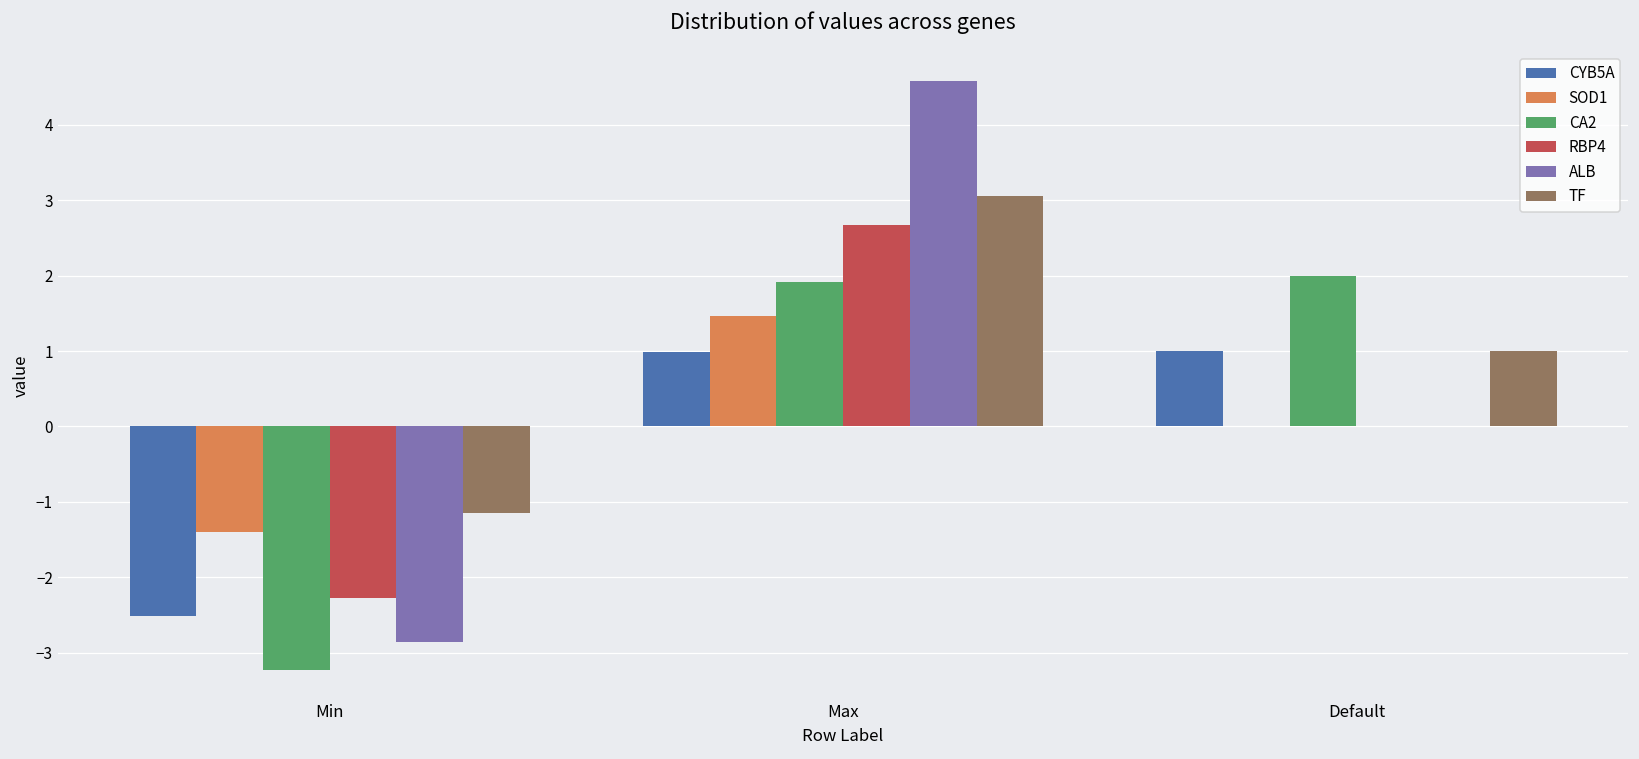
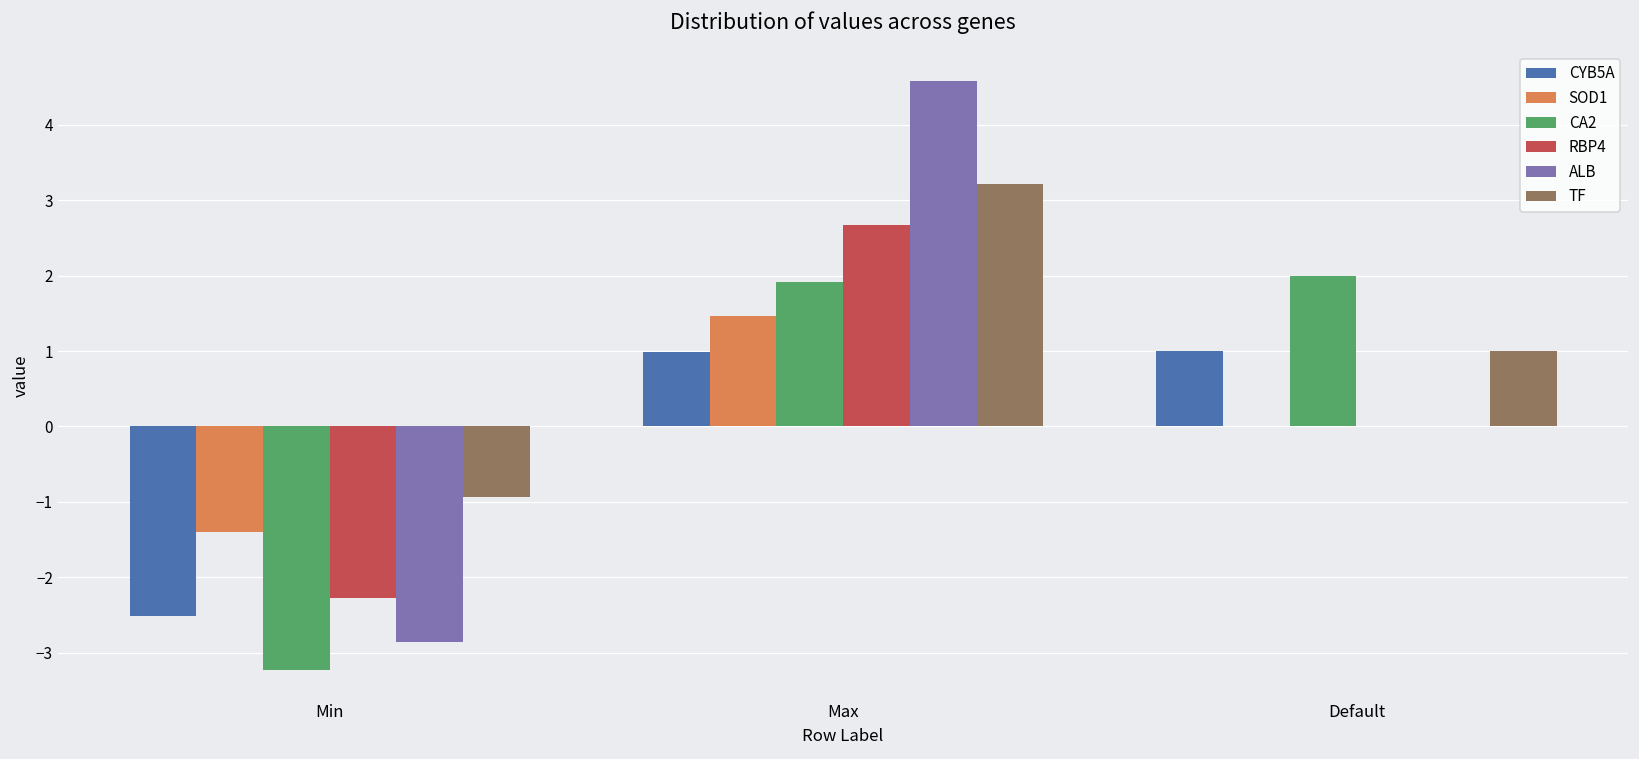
TF, Min: -1.1 -> -0.9
TF, Max: 3.1 -> 3.2
